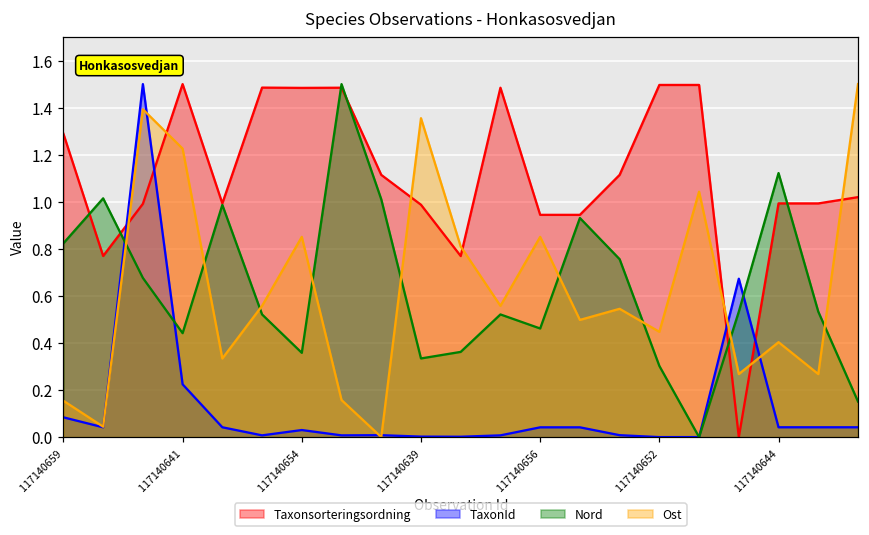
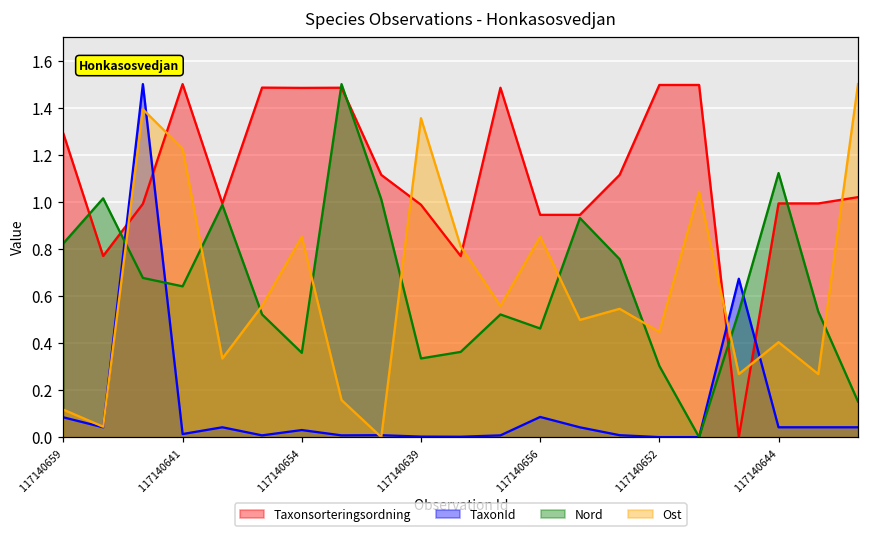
Ost, 117140659: 0.15 -> 0.12
TaxonId, 117140641: 0.22 -> 0.01
Nord, 117140641: 0.44 -> 0.64
TaxonId, 117140656: 0.04 -> 0.09
